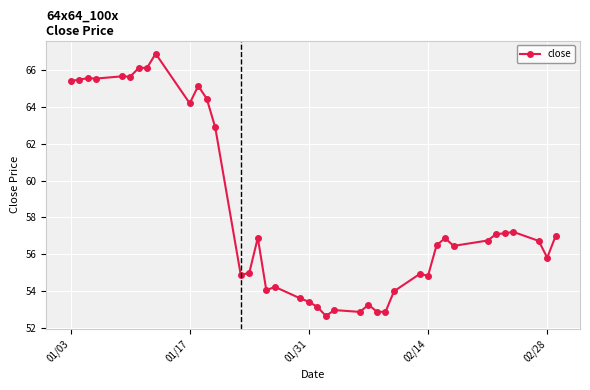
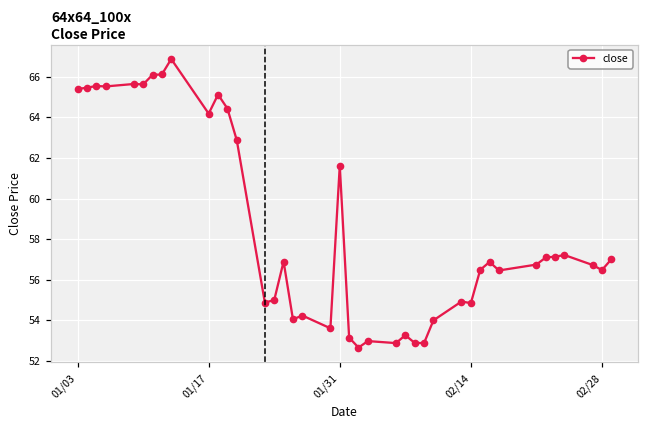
01/31: 53.4 -> 61.6
02/28: 55.8 -> 56.5
